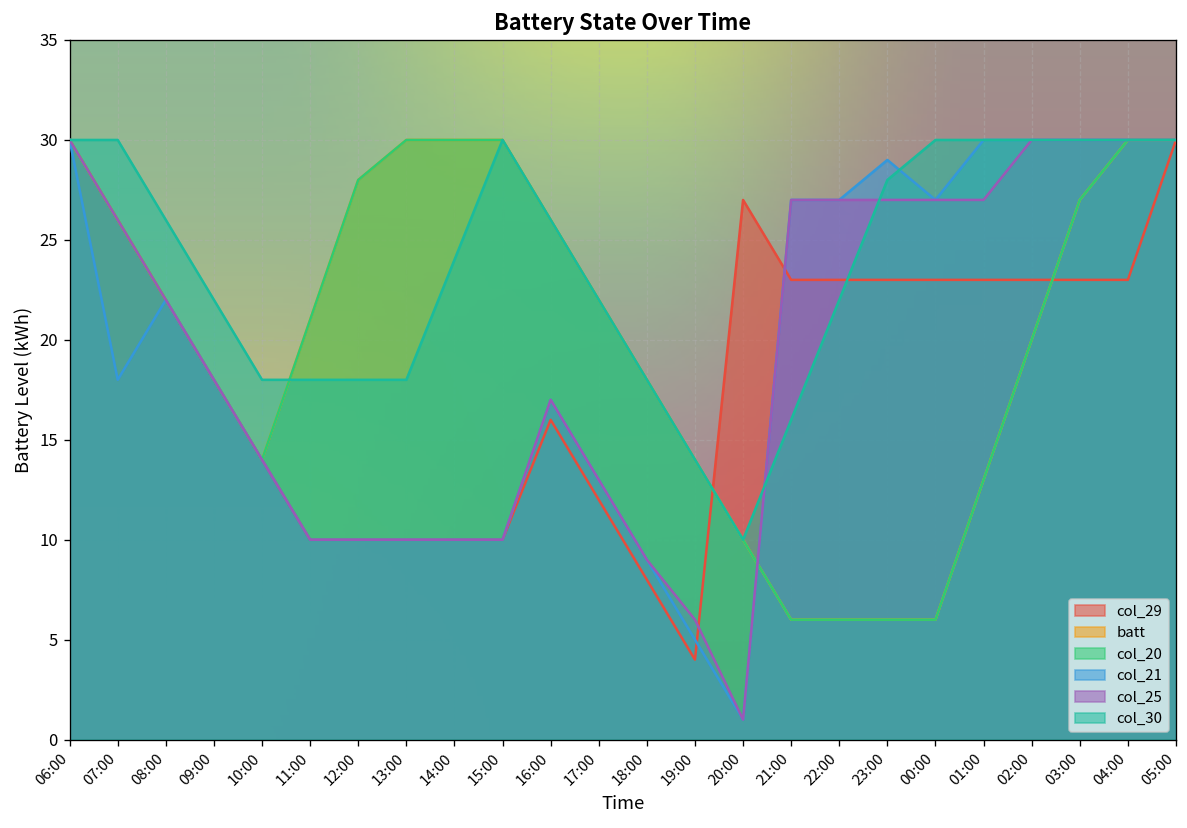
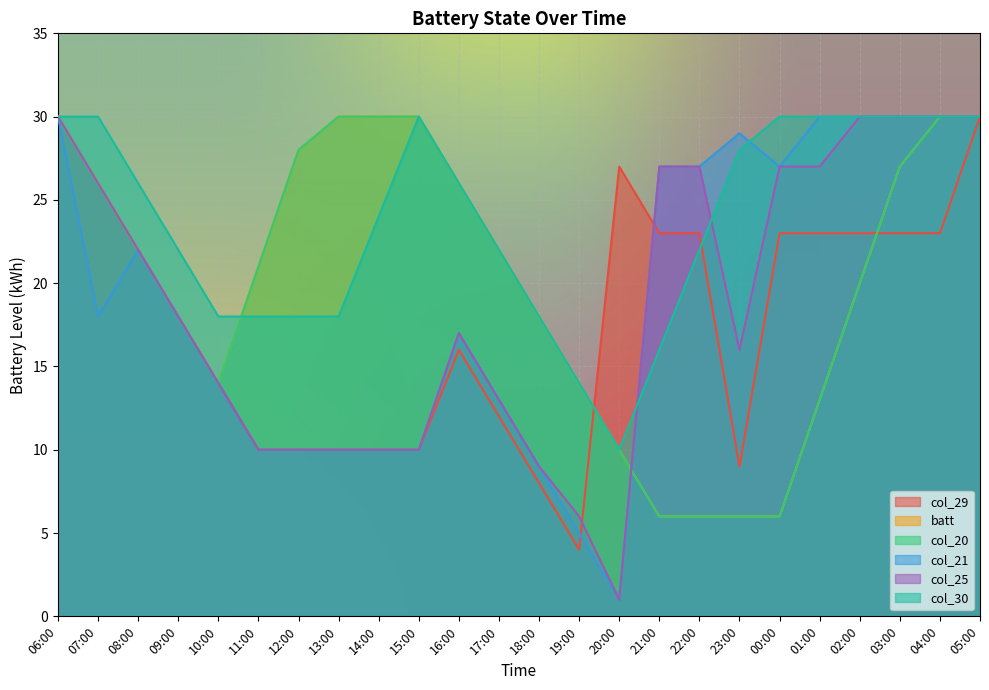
col_29, 23:00: 23 -> 9
col_25, 23:00: 27 -> 16
